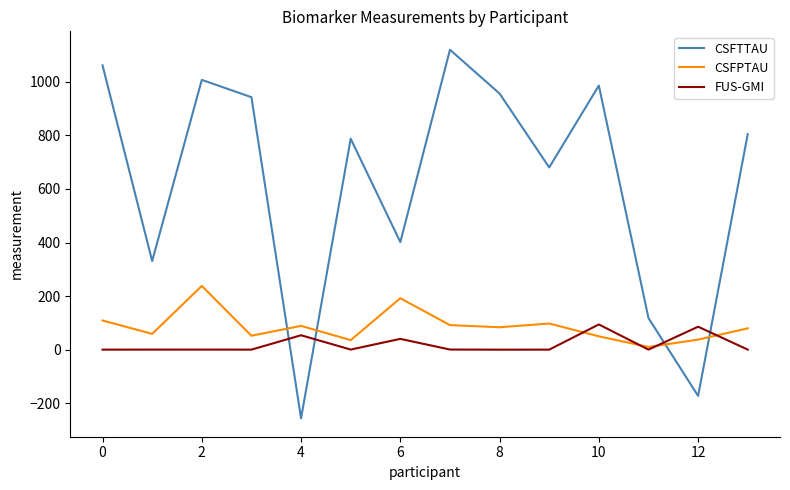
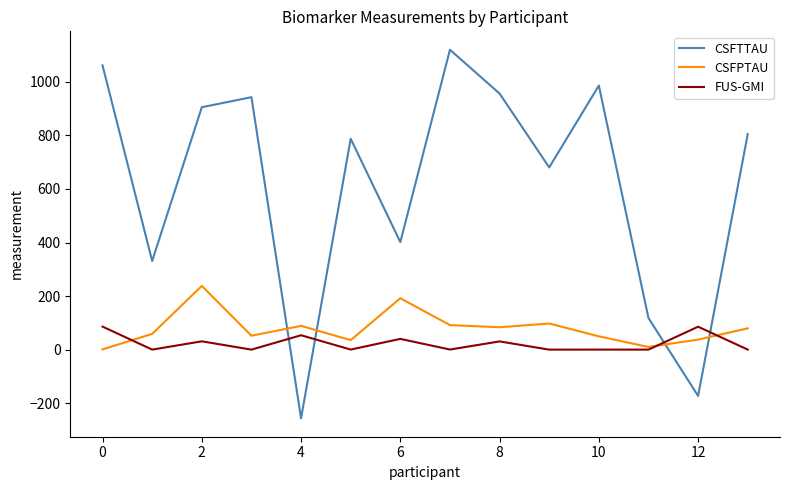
CSFPTAU, 0: 110 -> 0
FUS-GMI, 0: 0 -> 90
CSFTTAU, 2: 1010 -> 910
FUS-GMI, 2: 0 -> 30
FUS-GMI, 8: 0 -> 30
FUS-GMI, 10: 90 -> 0
